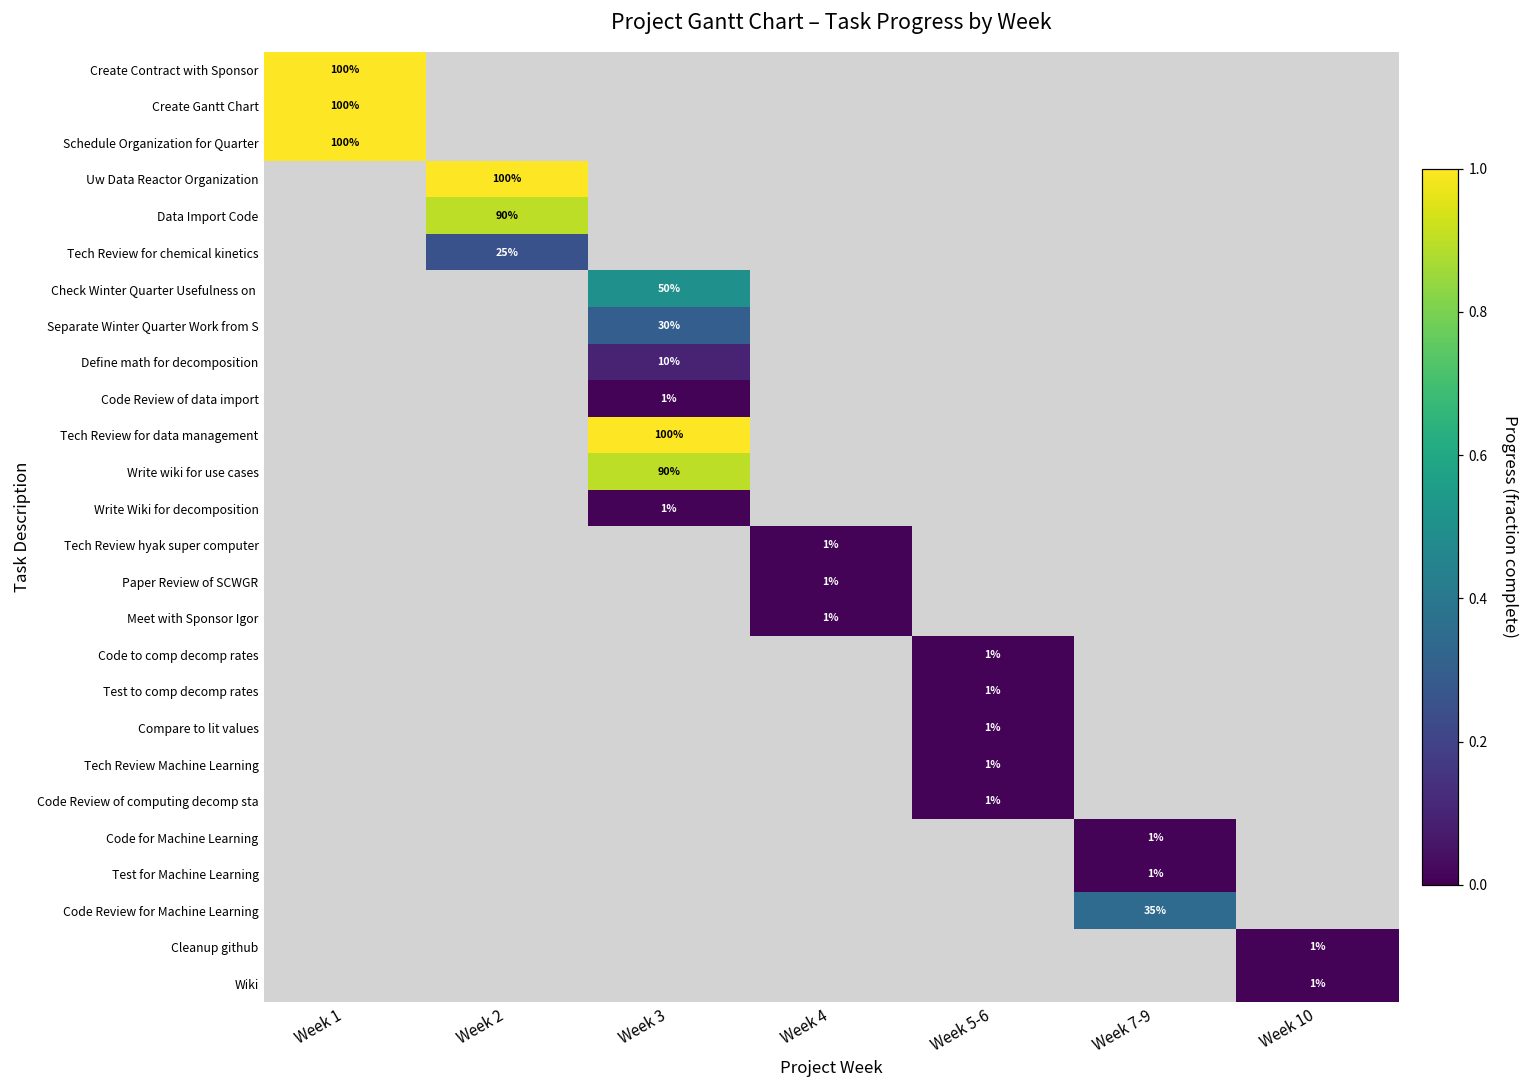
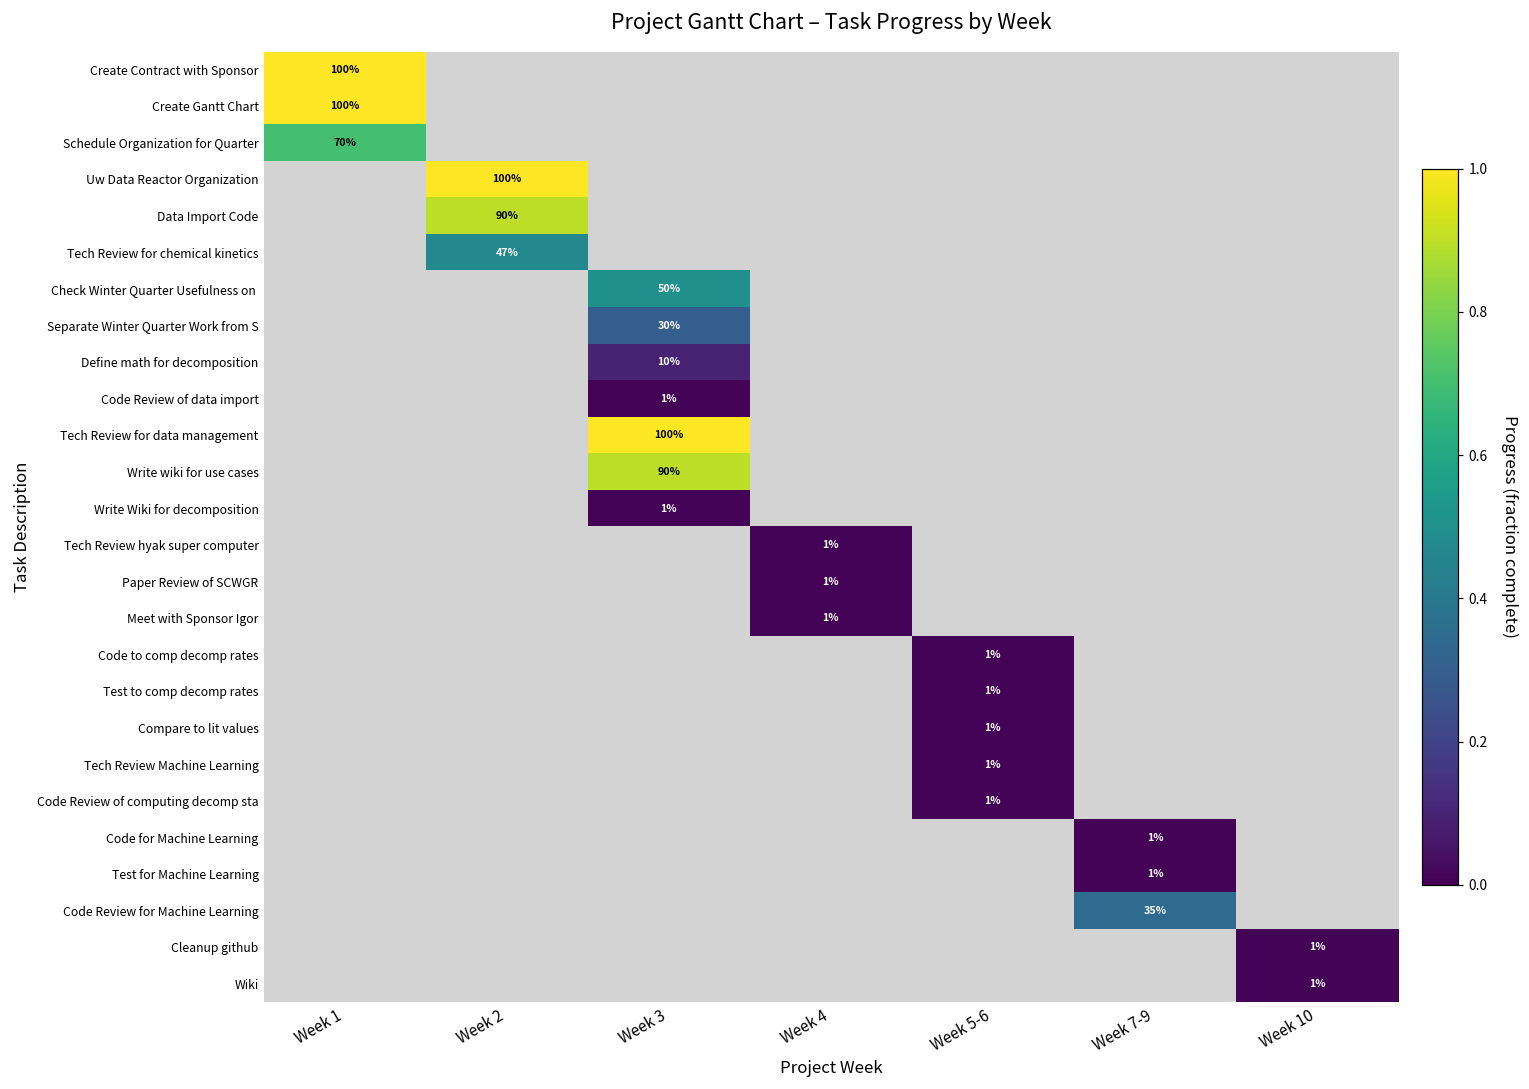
Schedule Organization for Quarter, Week 1: 100% -> 70%
Tech Review for chemical kinetics, Week 2: 25% -> 47%
